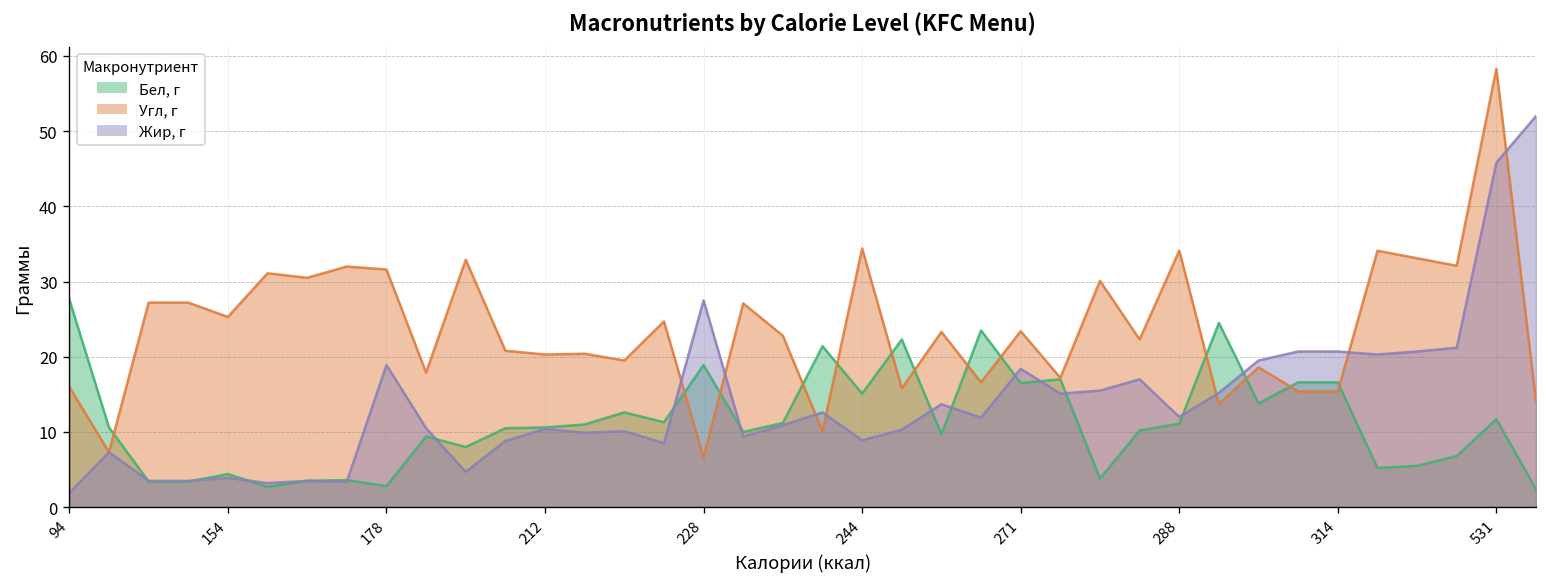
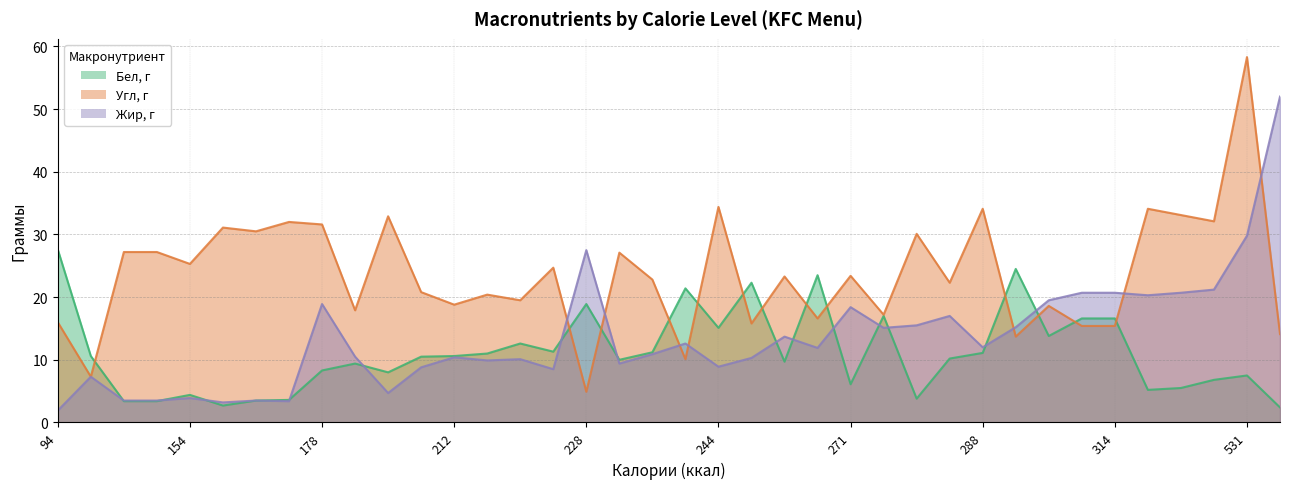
Бел, г, 178: 3 -> 8
Угл, г, 212: 20 -> 19
Угл, г, 228: 7 -> 5
Бел, г, 271: 17 -> 6
Бел, г, 531: 12 -> 8
Жир, г, 531: 46 -> 30
